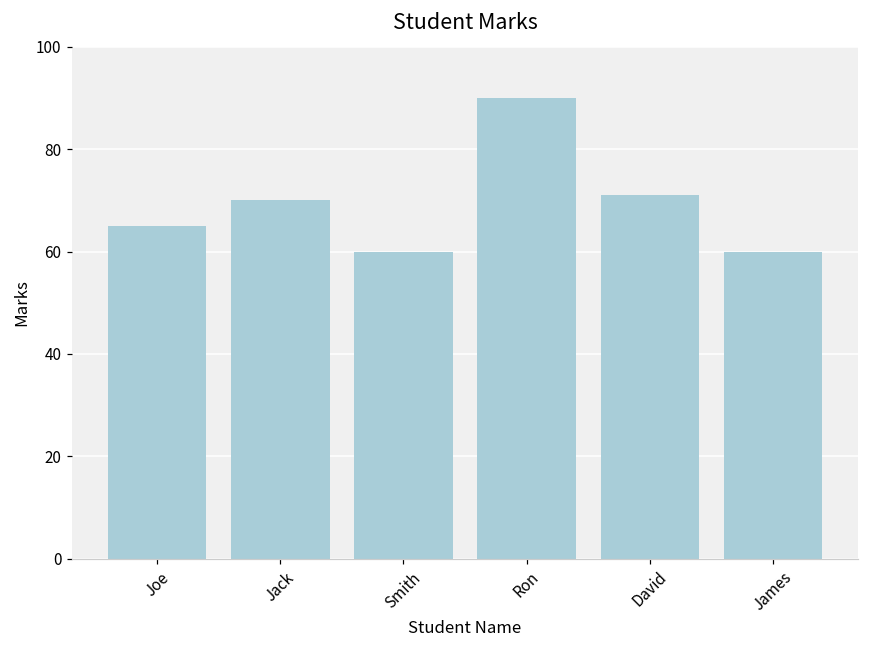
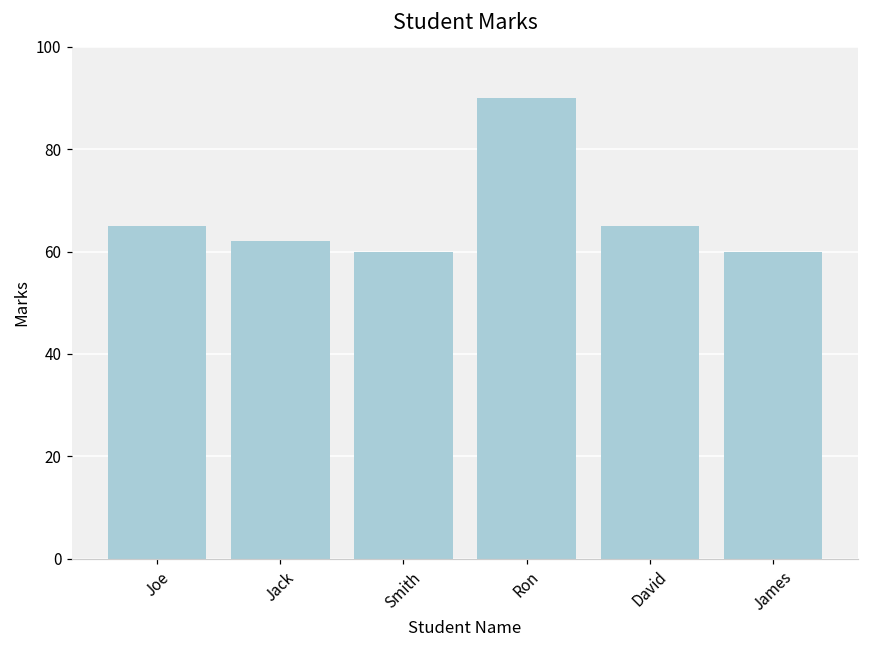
Jack: 70 -> 62
David: 71 -> 65
